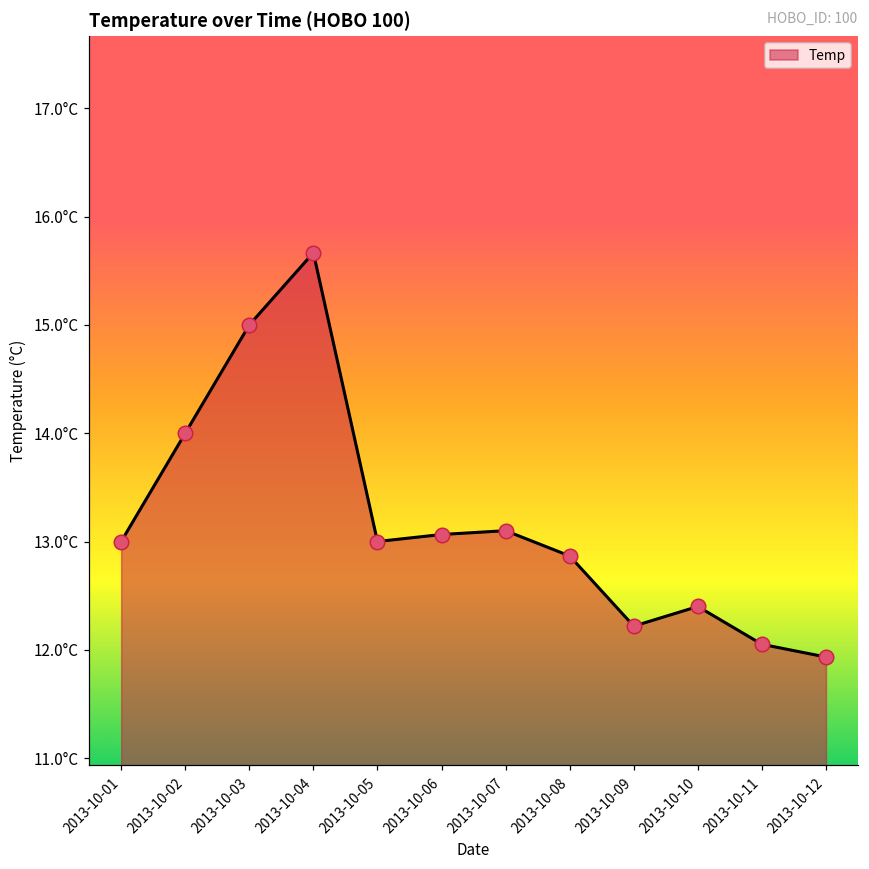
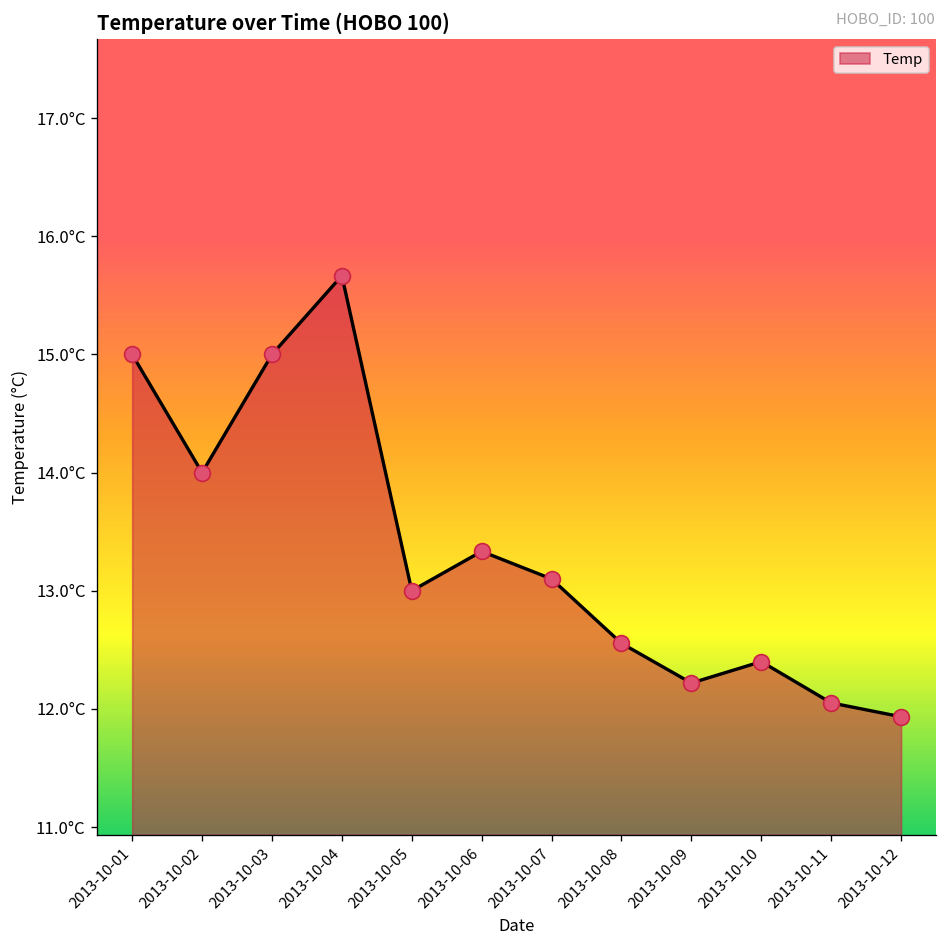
2013-10-01: 13°C -> 15°C
2013-10-06: 13.1°C -> 13.3°C
2013-10-08: 12.9°C -> 12.6°C
